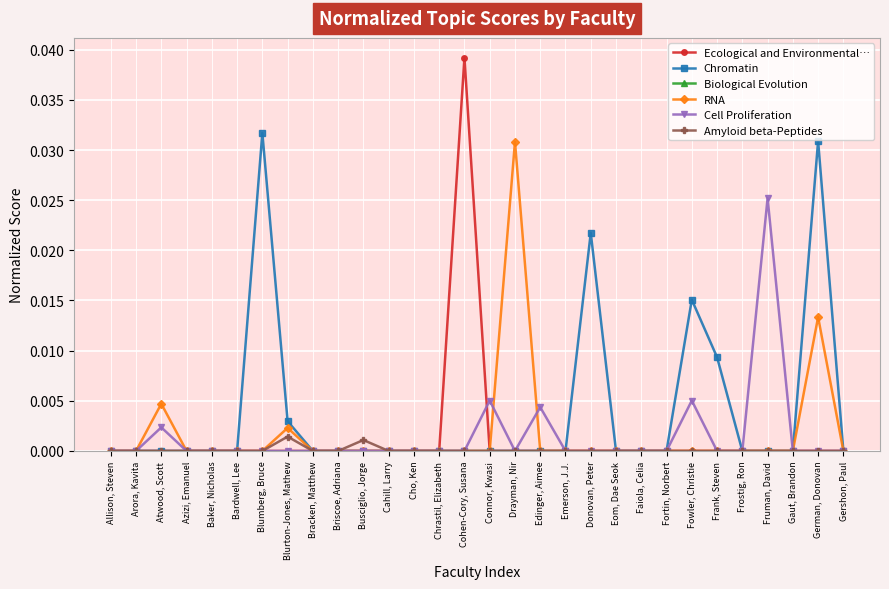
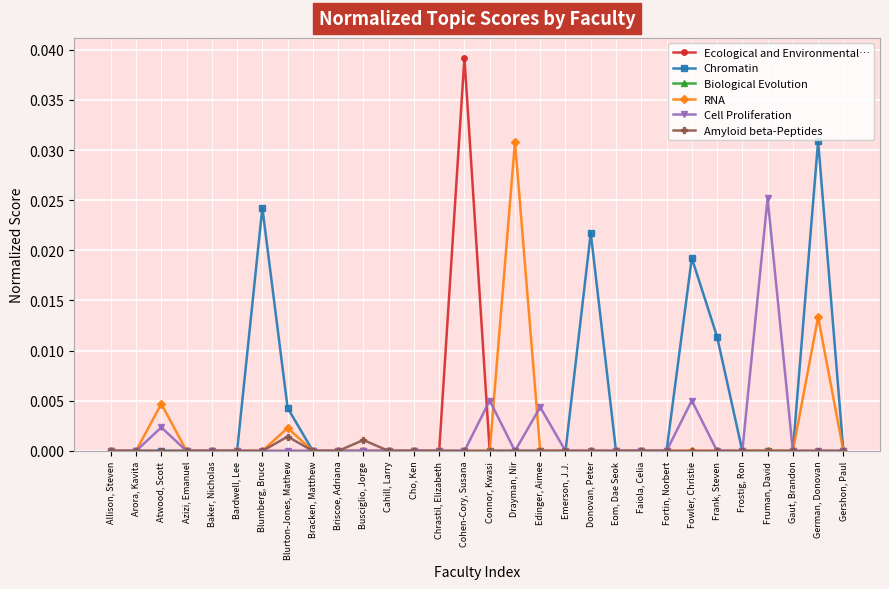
Chromatin, Blumberg, Bruce: 0.0317 -> 0.0242
Chromatin, Blurton-Jones, Mathew: 0.0030 -> 0.0043
Chromatin, Fowler, Christie: 0.0151 -> 0.0192
Chromatin, Frank, Steven: 0.0093 -> 0.0114
